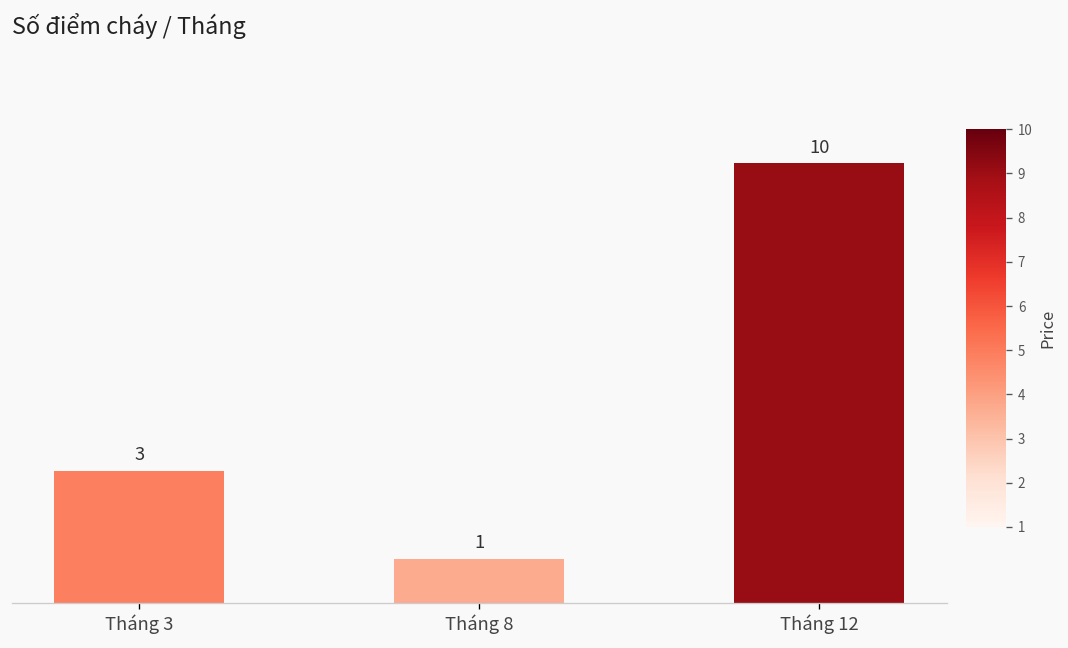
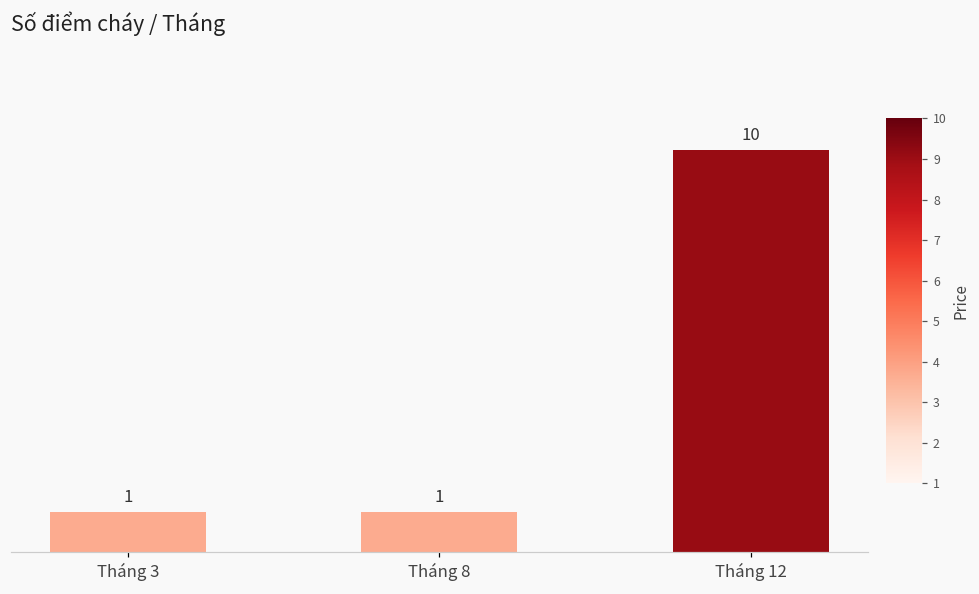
Tháng 3: 3 -> 1
